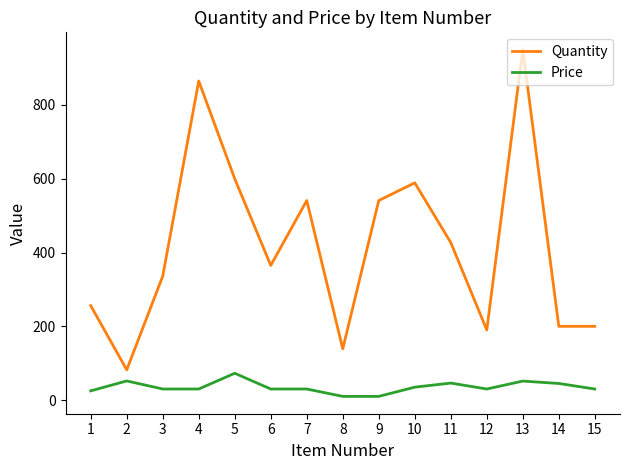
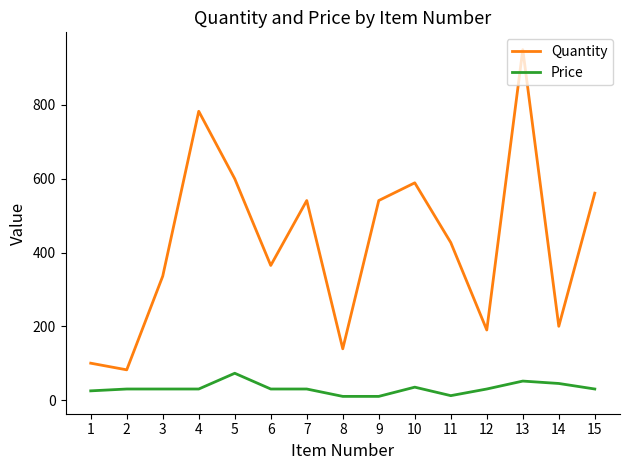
Quantity, 1: 260 -> 100
Price, 2: 50 -> 30
Quantity, 4: 870 -> 780
Price, 11: 50 -> 10
Quantity, 15: 200 -> 560
